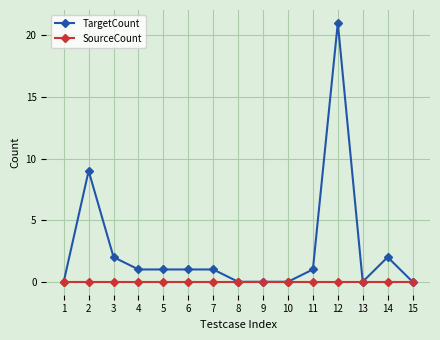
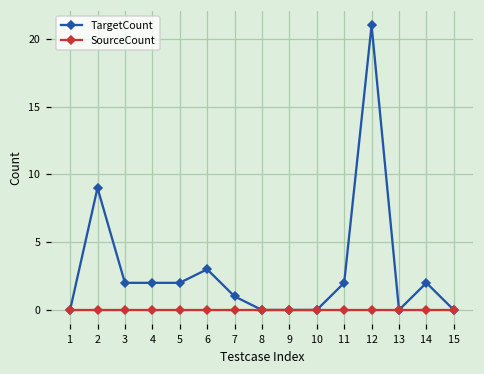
TargetCount, 4: 1 -> 2
TargetCount, 5: 1 -> 2
TargetCount, 6: 1 -> 3
TargetCount, 11: 1 -> 2
